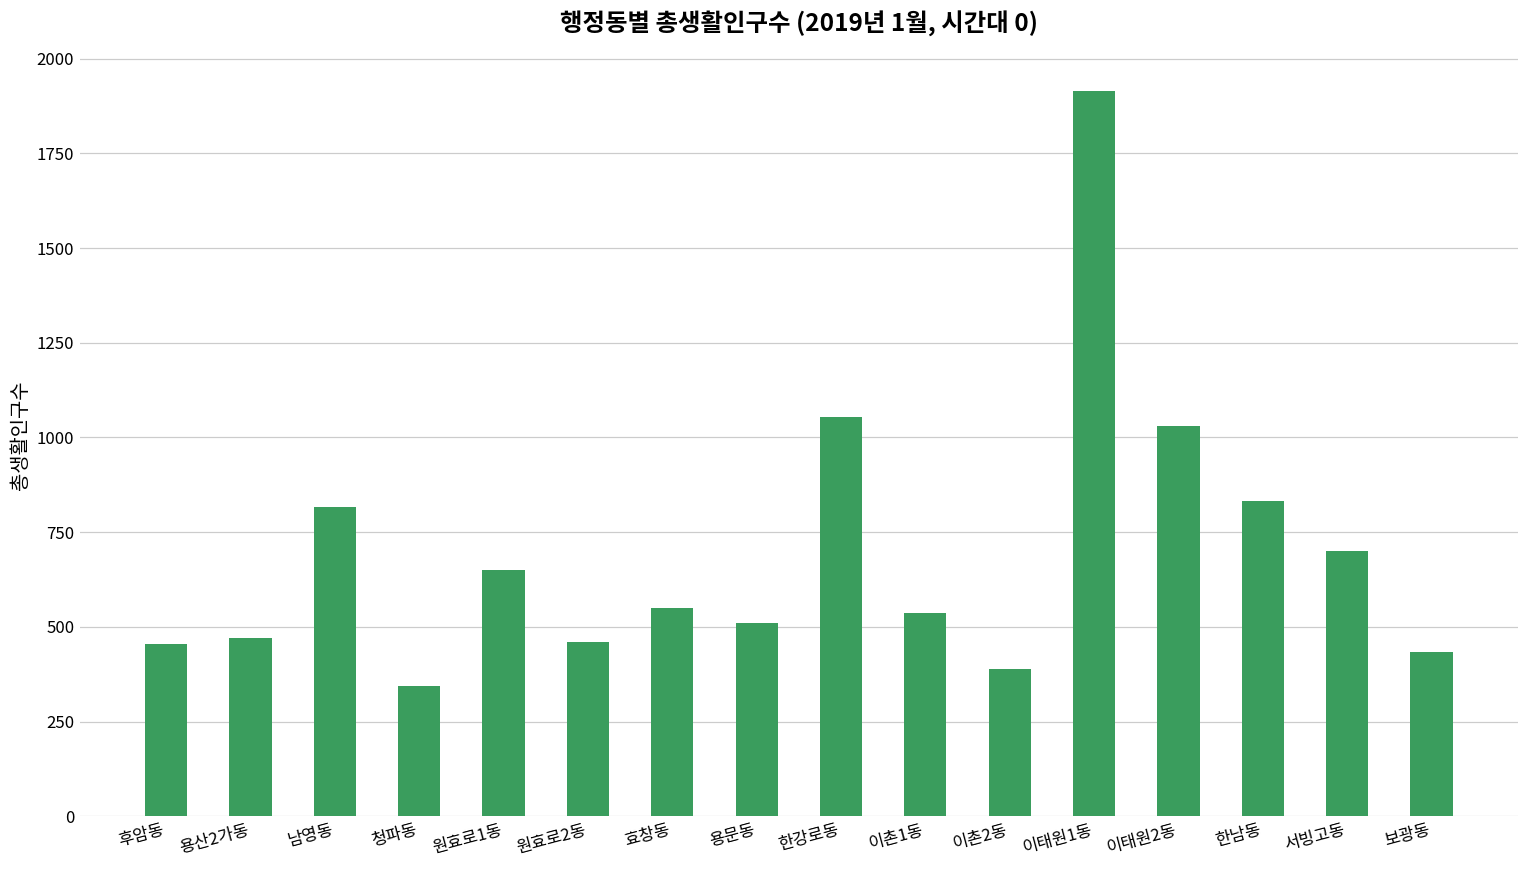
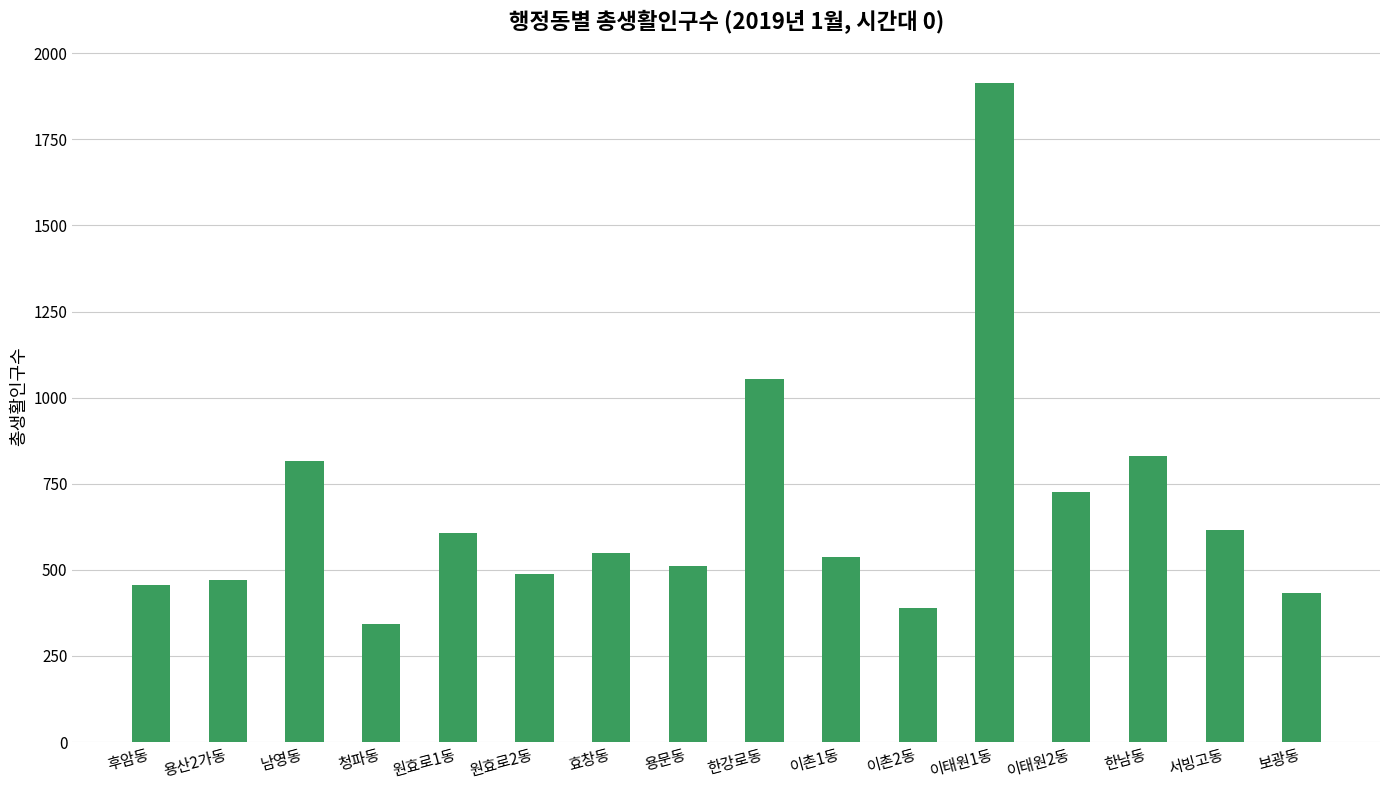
원효로1동: 650 -> 610
원효로2동: 460 -> 490
이태원2동: 1030 -> 730
서빙고동: 700 -> 620
